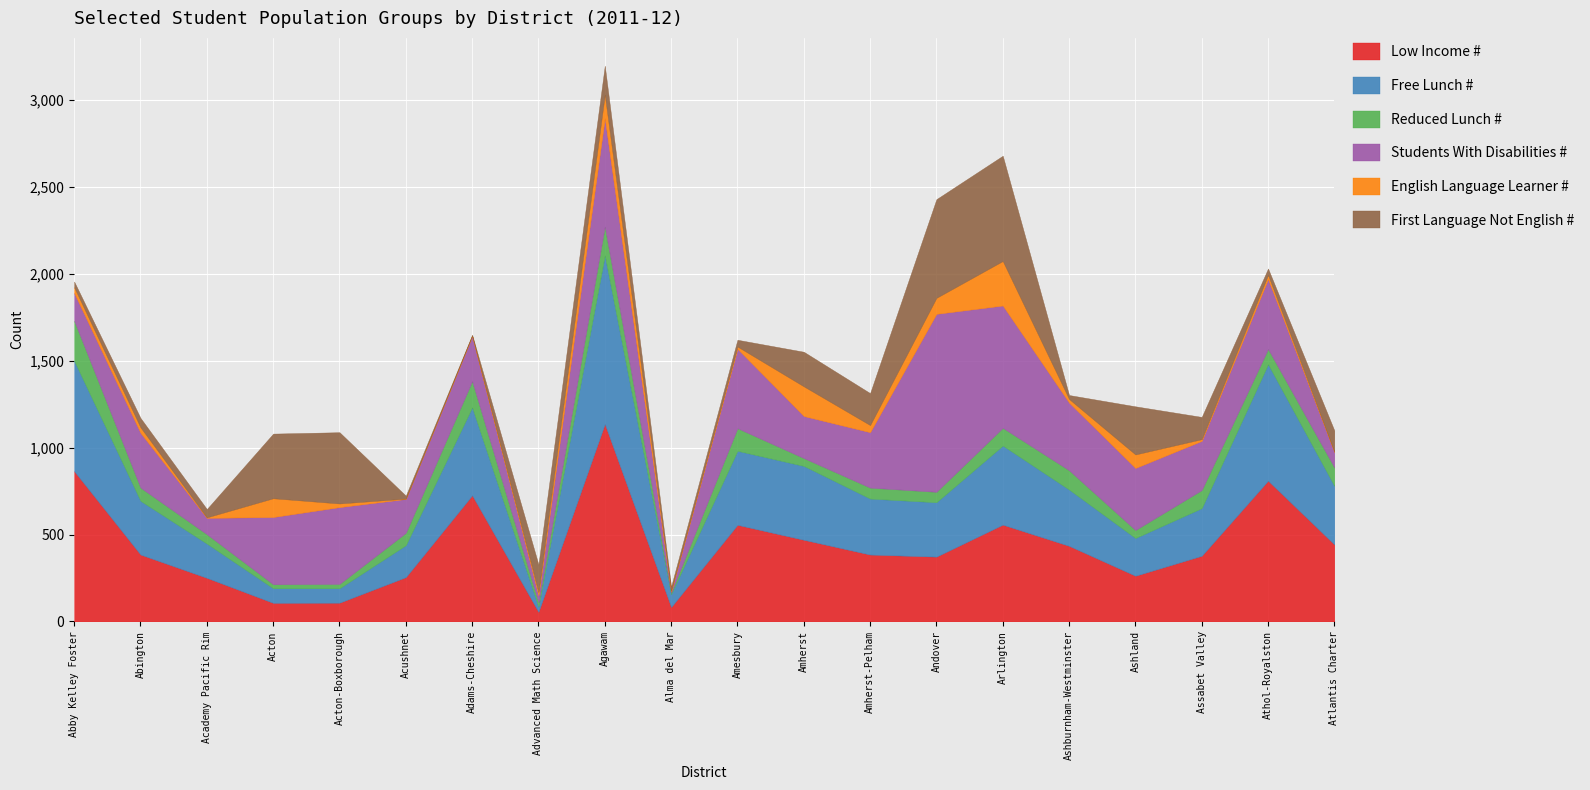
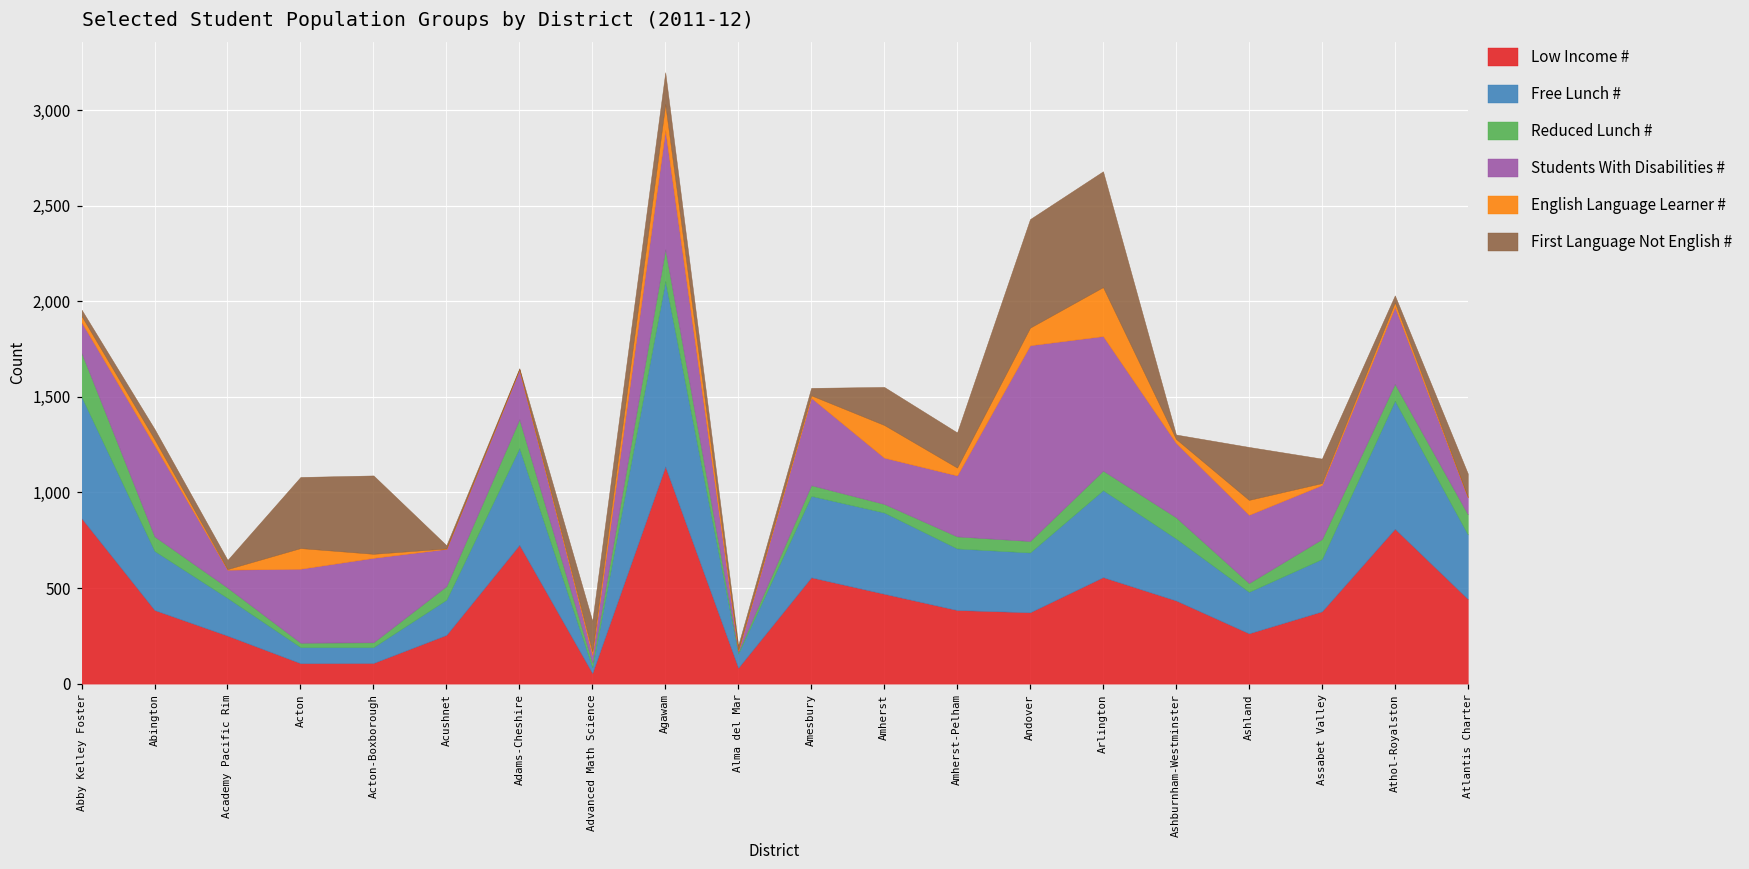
Students With Disabilities #, Abington: 320 -> 480
Reduced Lunch #, Amesbury: 130 -> 60
